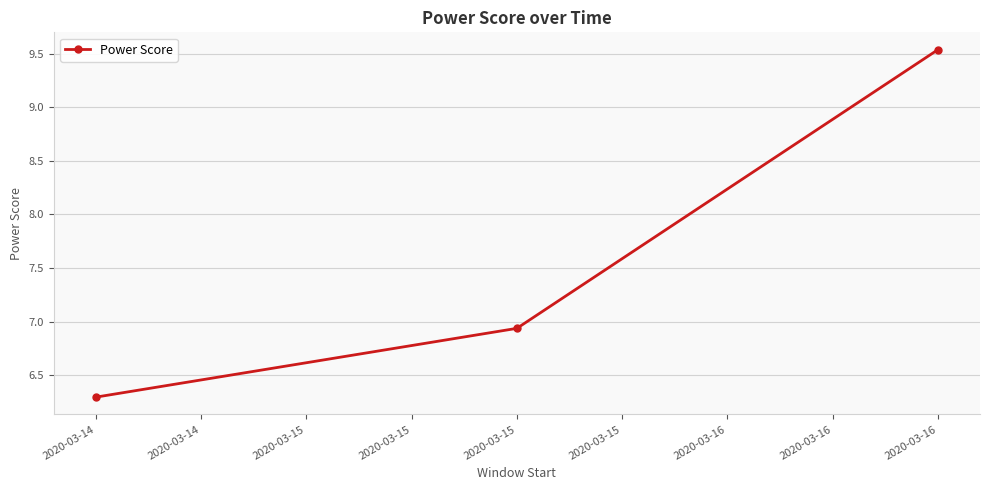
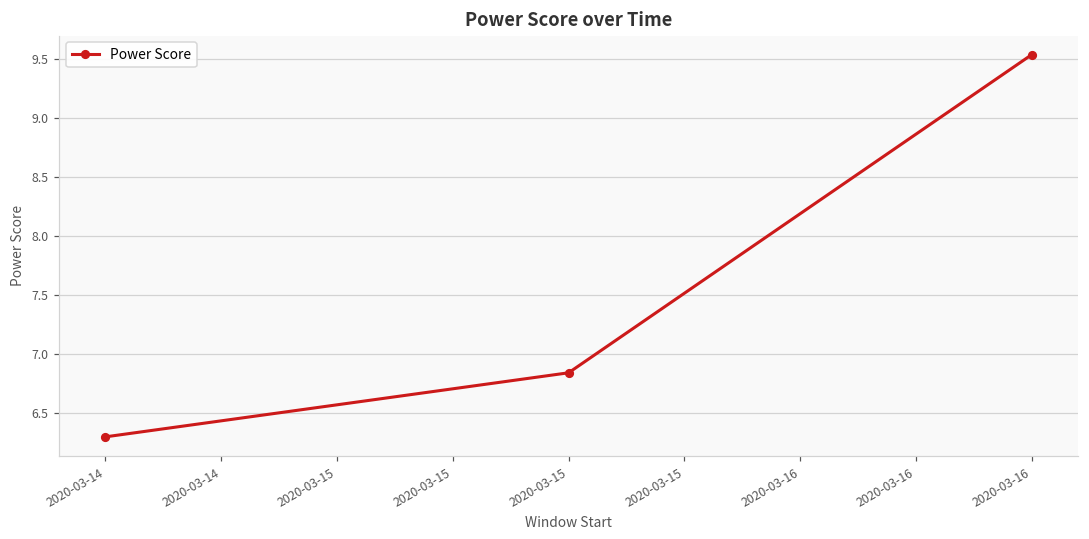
2020-03-15: 6.94 -> 6.84
